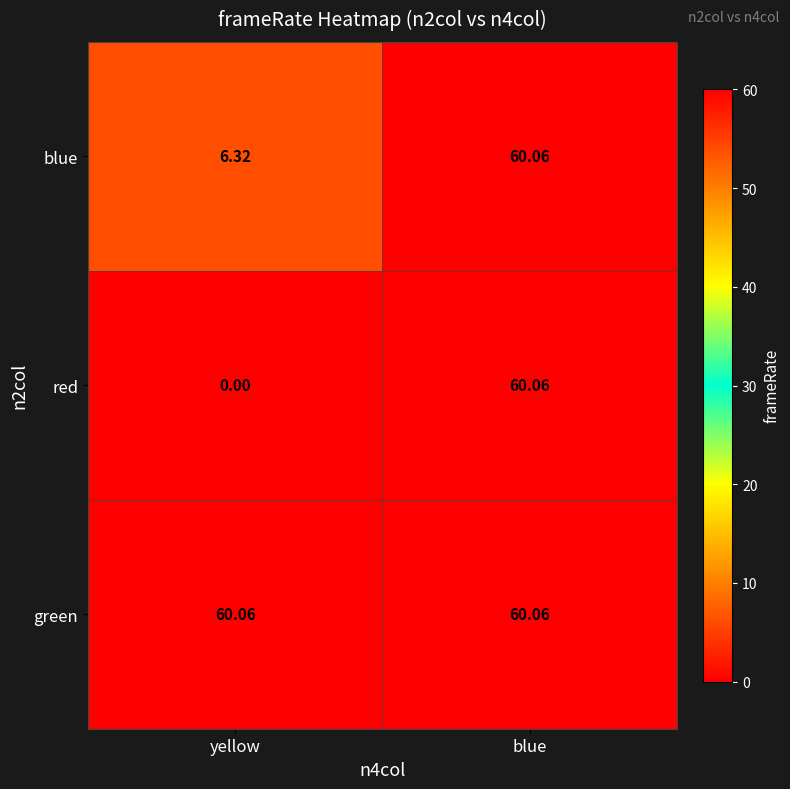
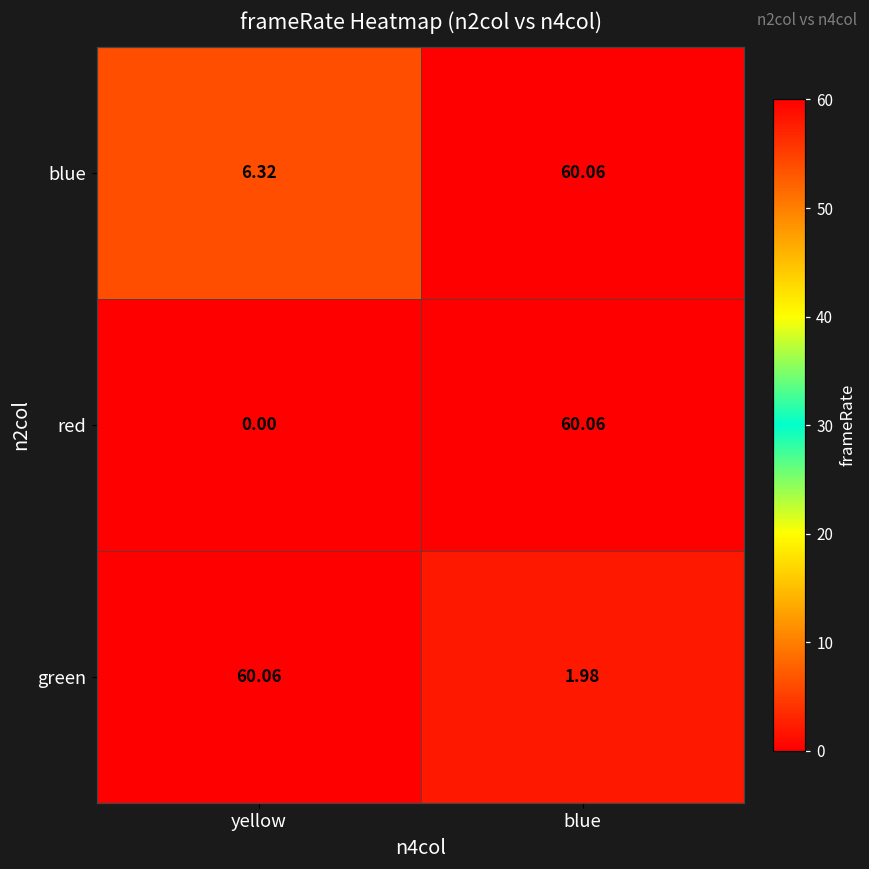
green, blue: 60.06 -> 1.98
